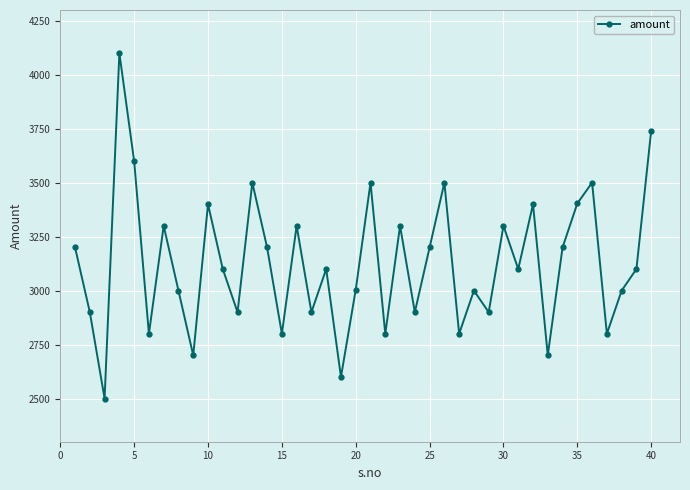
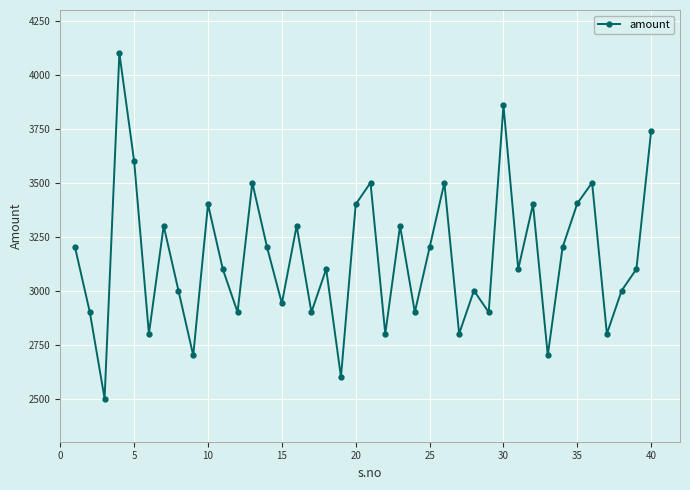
15: 2800 -> 2940
20: 3000 -> 3400
30: 3300 -> 3860
